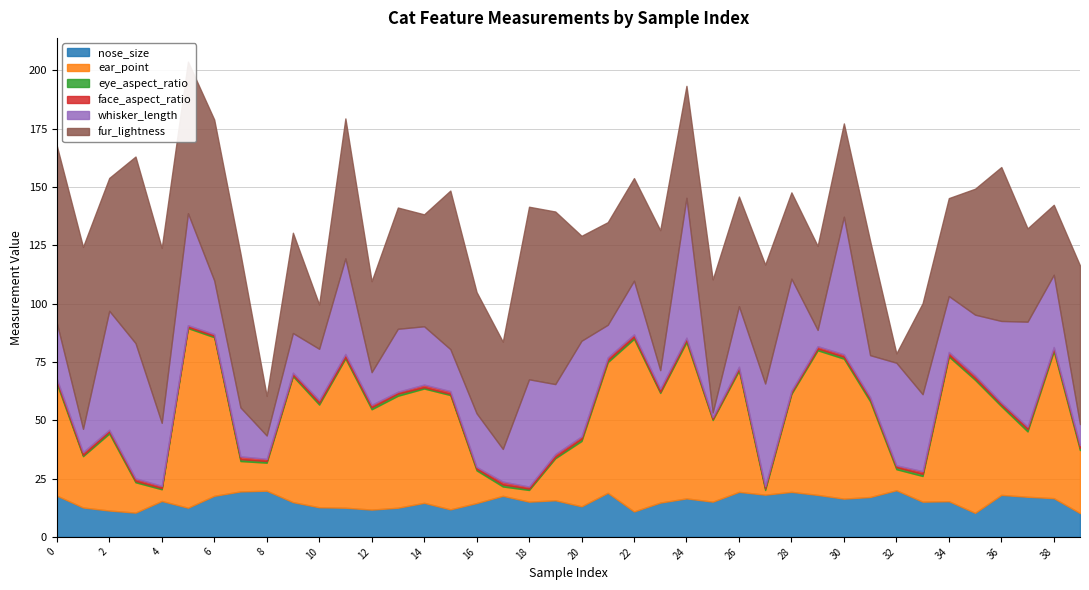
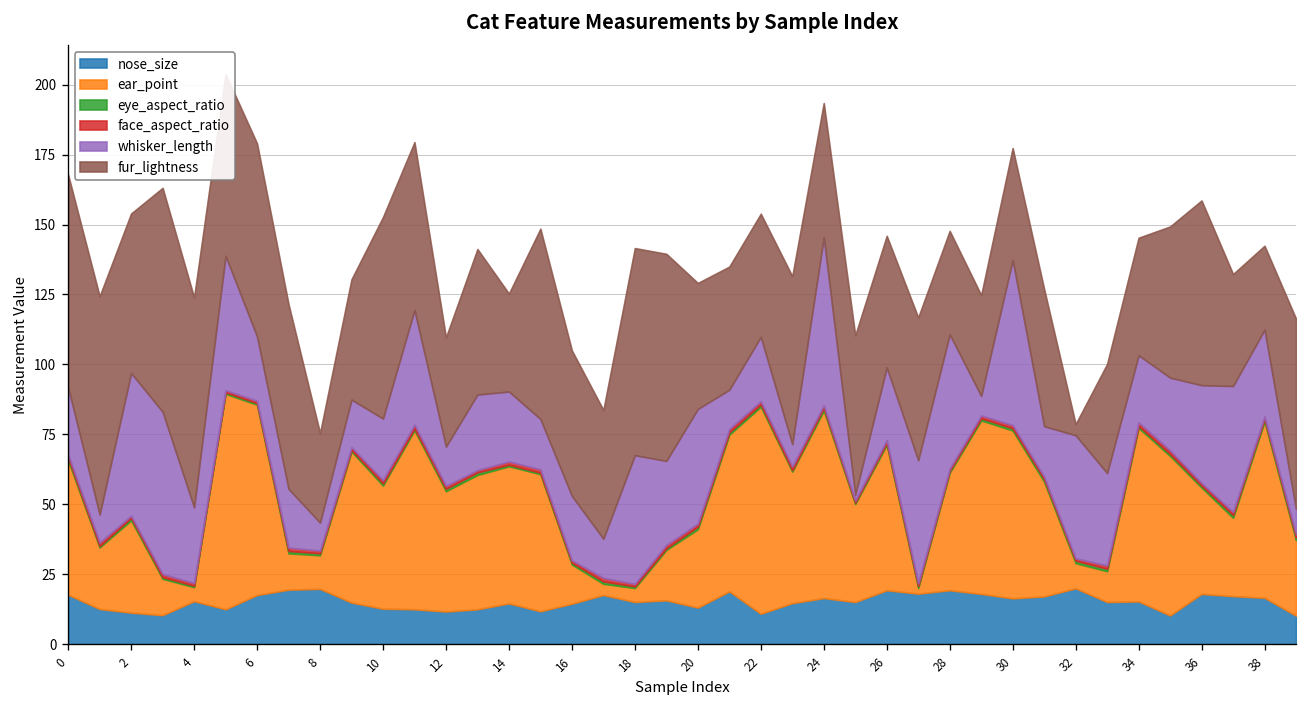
fur_lightness, 8: 17 -> 32
fur_lightness, 10: 19 -> 72
fur_lightness, 14: 48 -> 35
